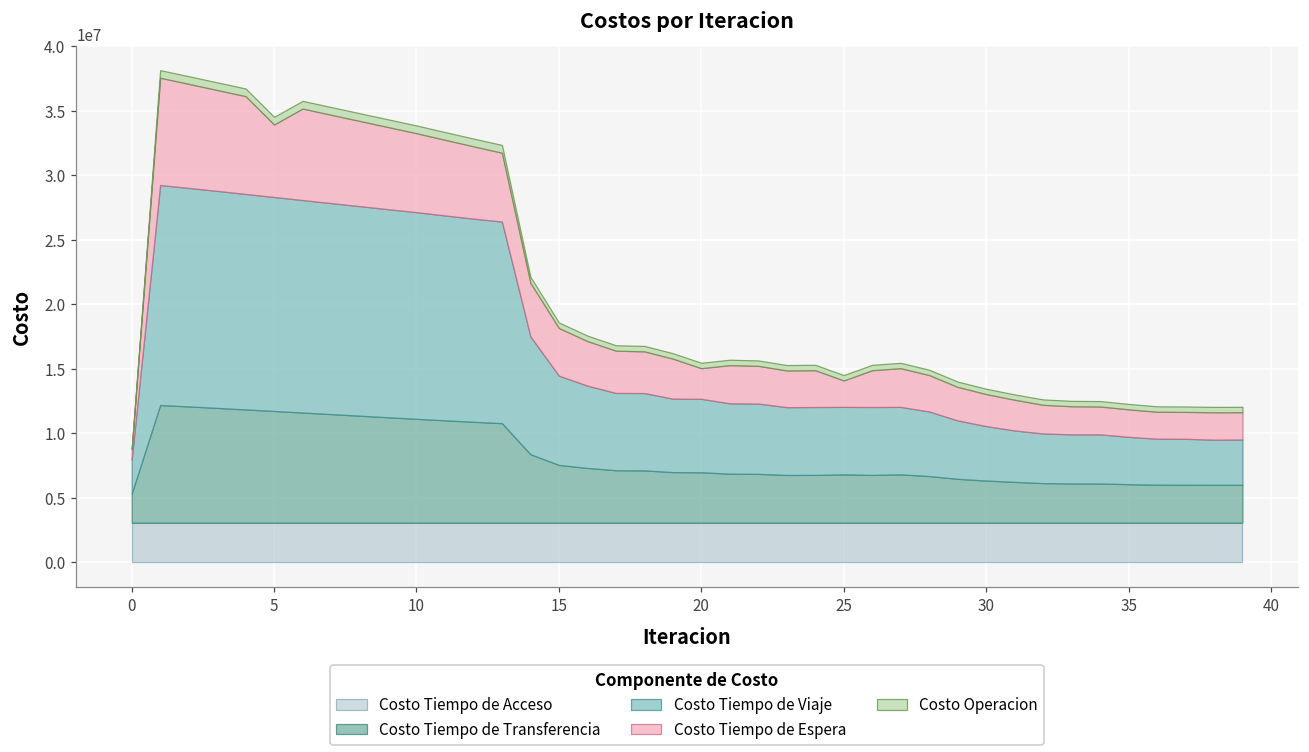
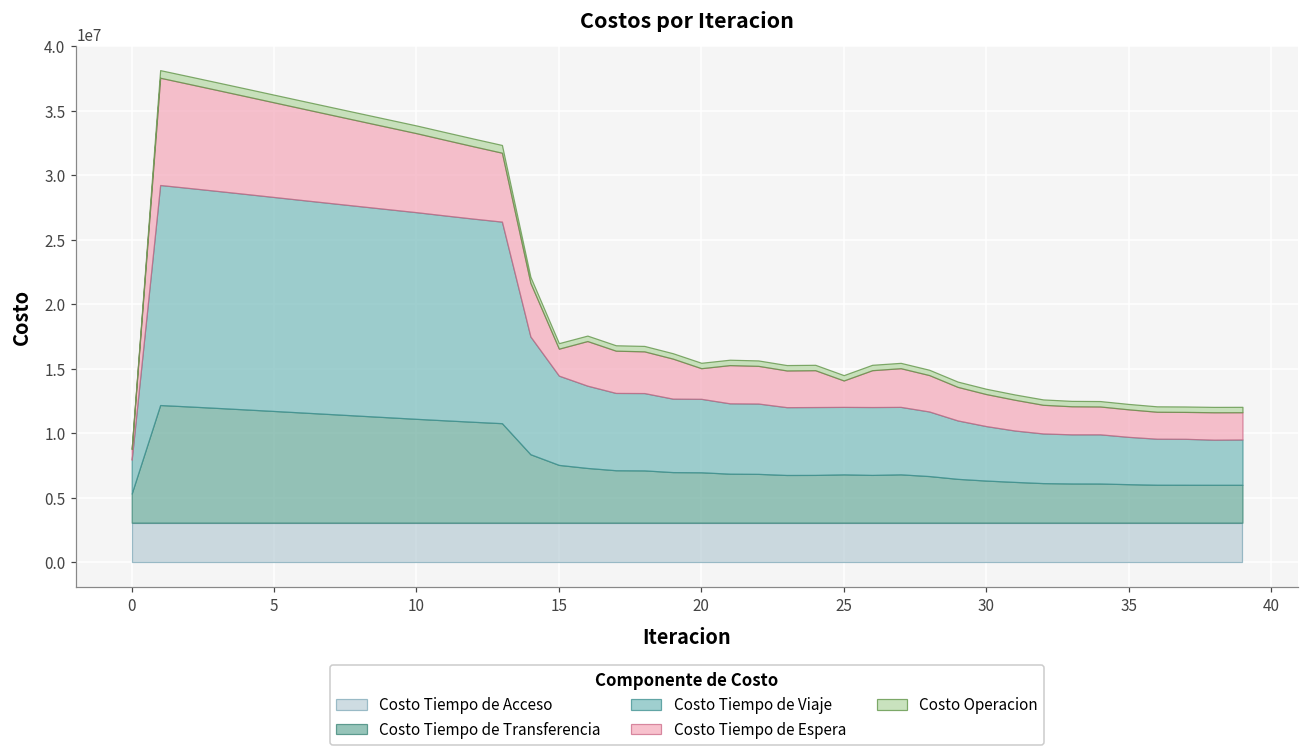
Costo Tiempo de Espera, 5: 5600000 -> 7300000
Costo Tiempo de Espera, 15: 3700000 -> 2100000
